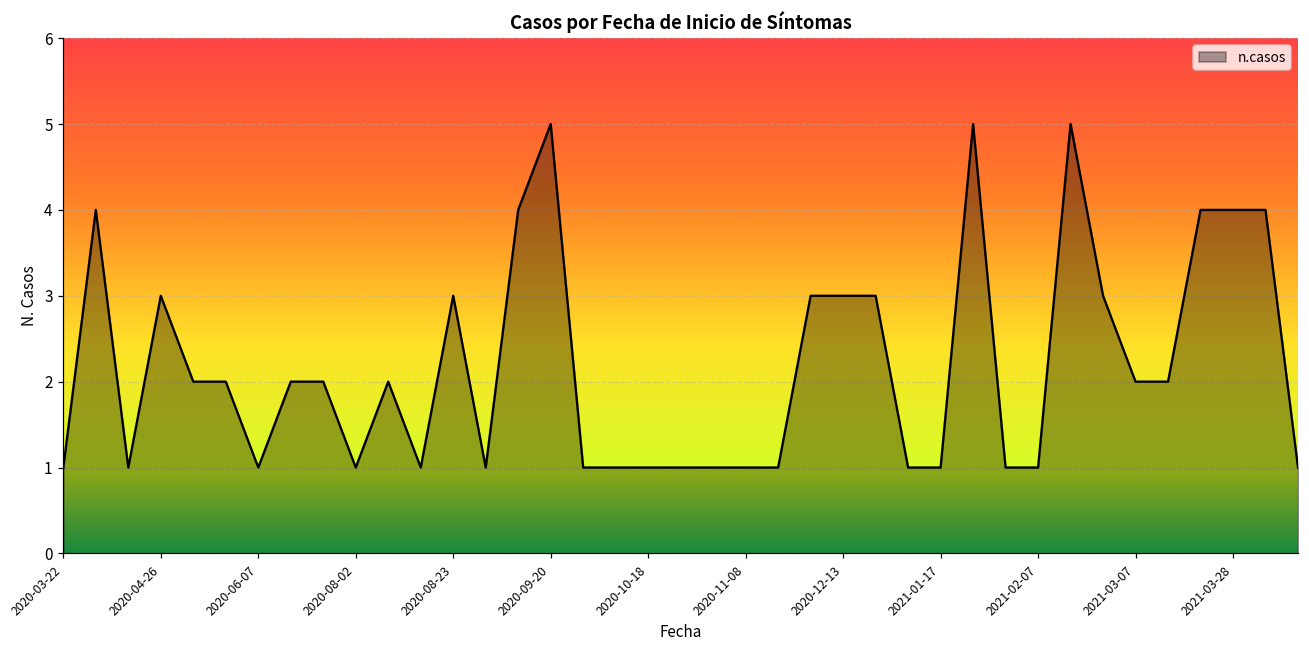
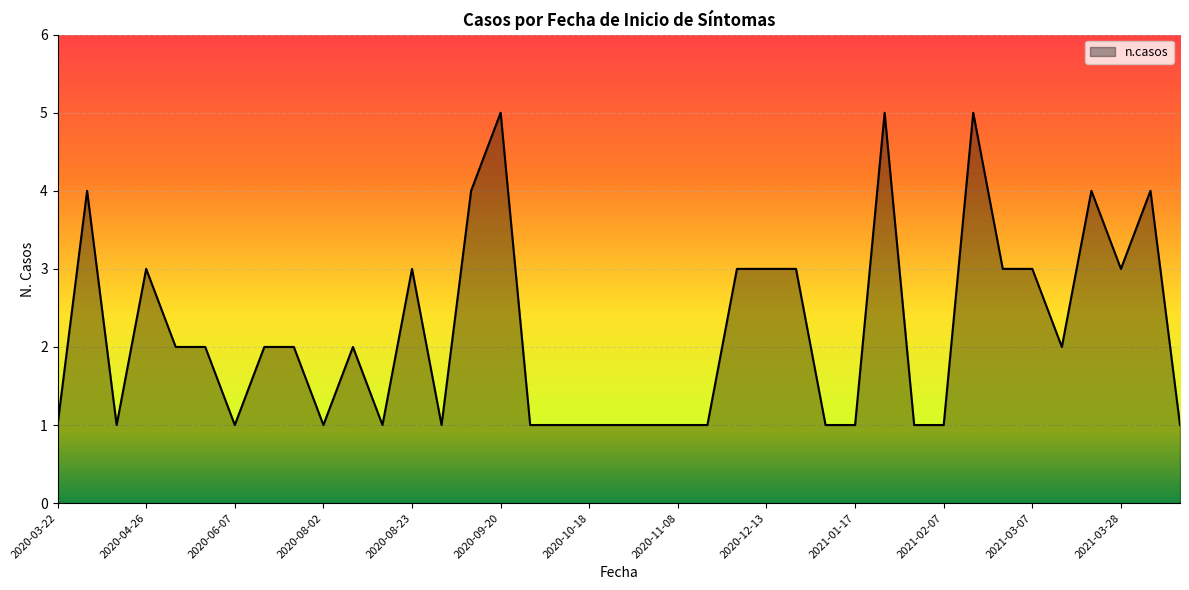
2021-03-07: 2 -> 3
2021-03-28: 4 -> 3
